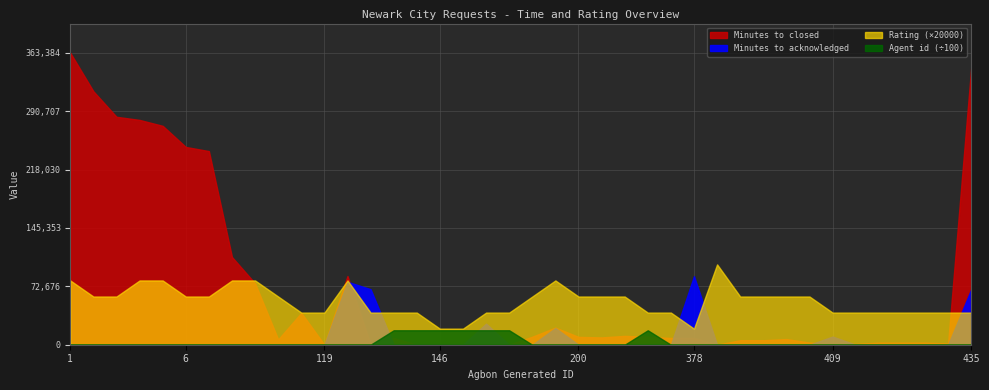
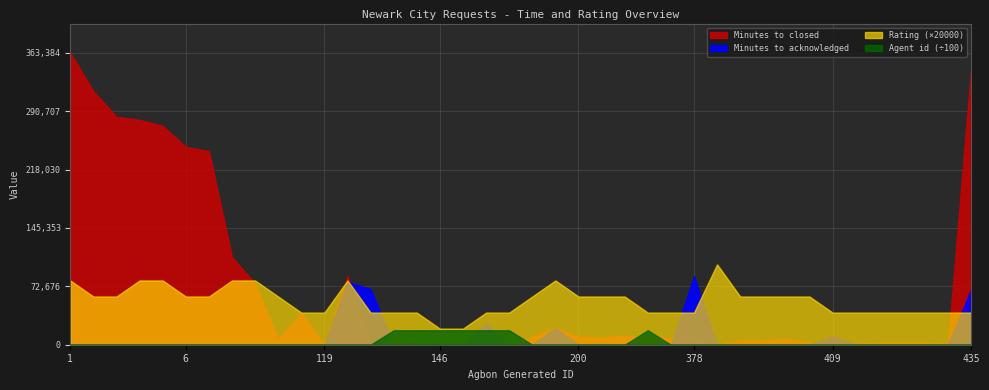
Rating (×20000), 378: 20,000 -> 40,000
